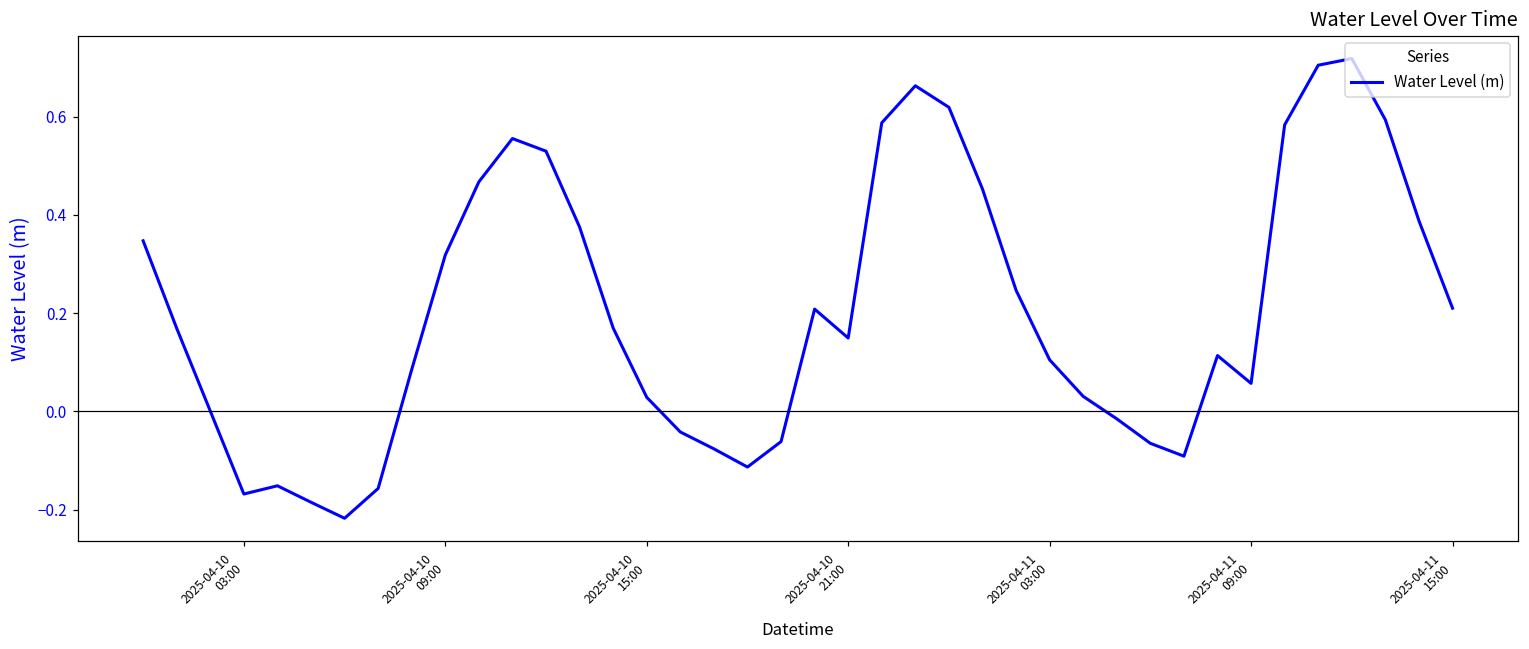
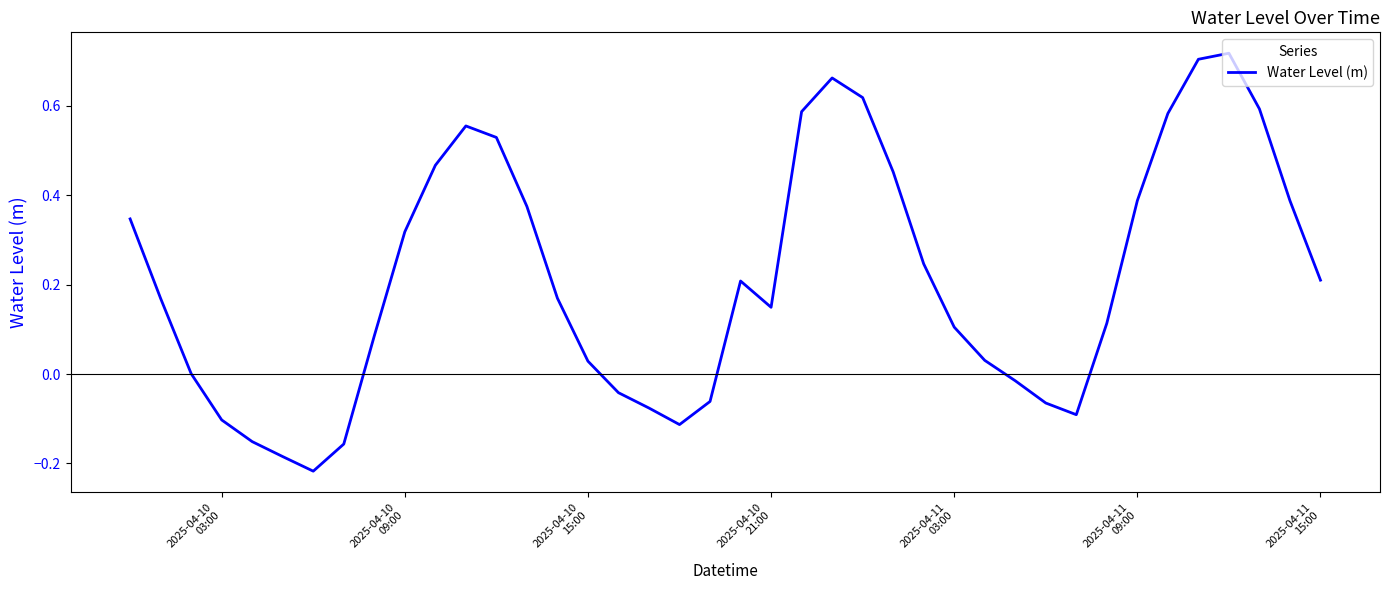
2025-04-10 03:00: -0.17 -> -0.10
2025-04-11 09:00: 0.06 -> 0.39
